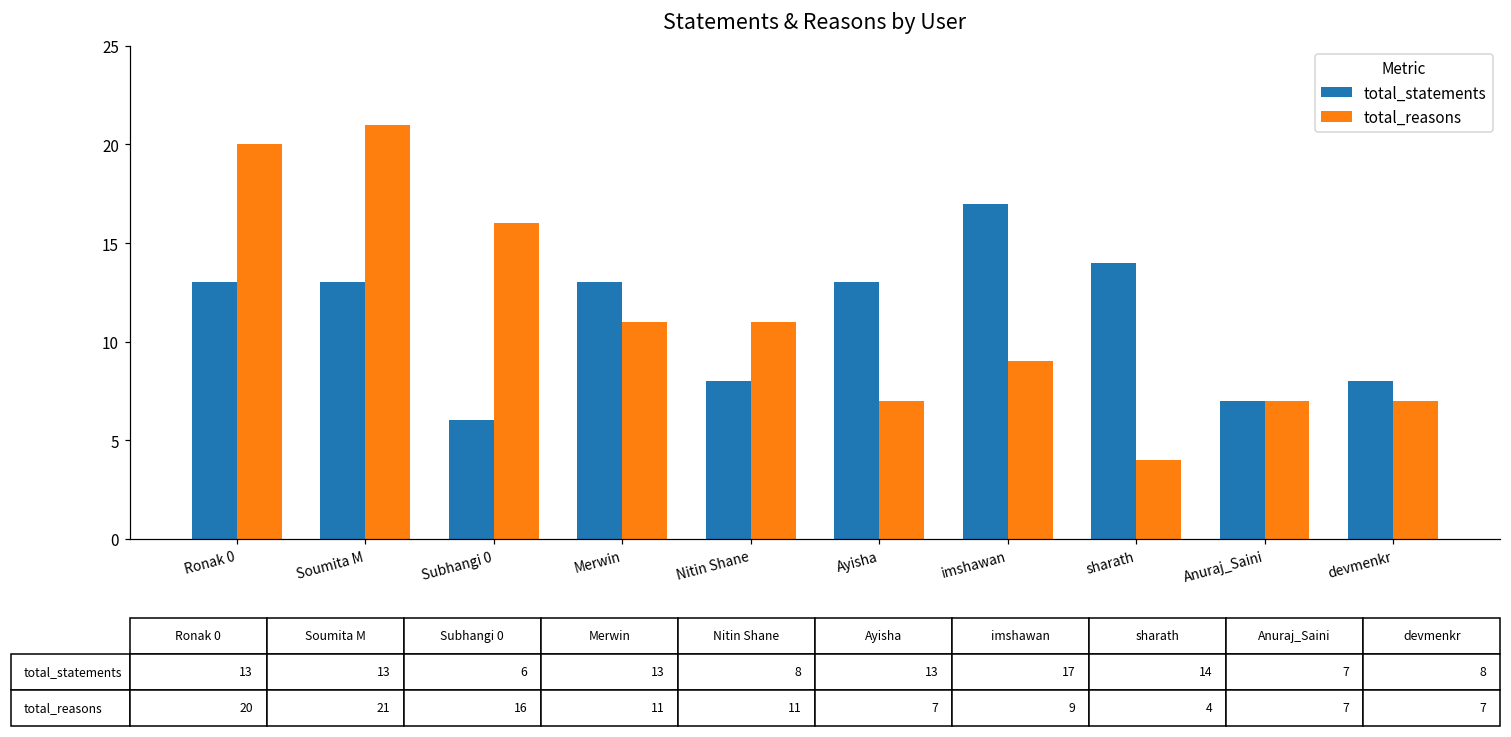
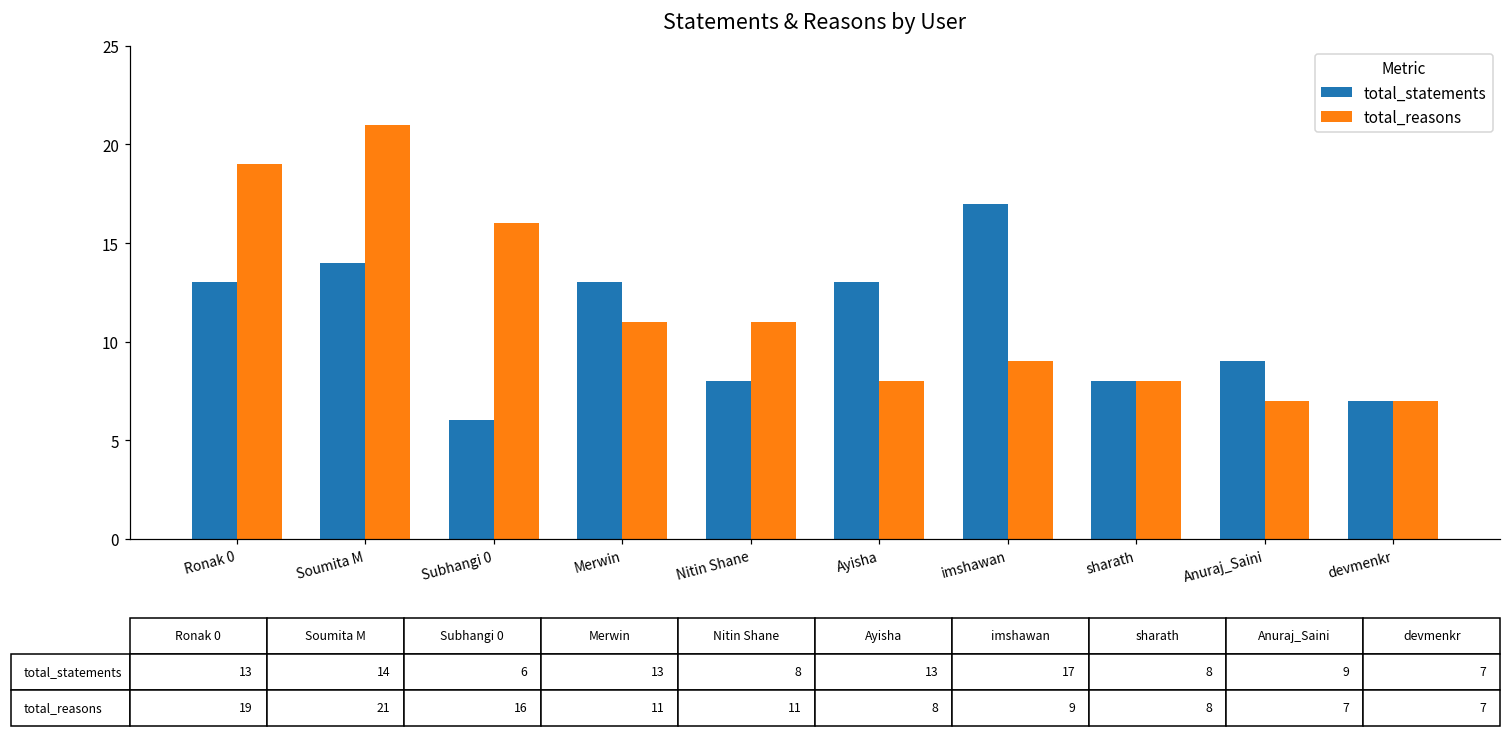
total_reasons, Ronak 0: 20 -> 19
total_statements, Soumita M: 13 -> 14
total_reasons, Ayisha: 7 -> 8
total_statements, sharath: 14 -> 8
total_reasons, sharath: 4 -> 8
total_statements, Anuraj_Saini: 7 -> 9
total_statements, devmenkr: 8 -> 7
